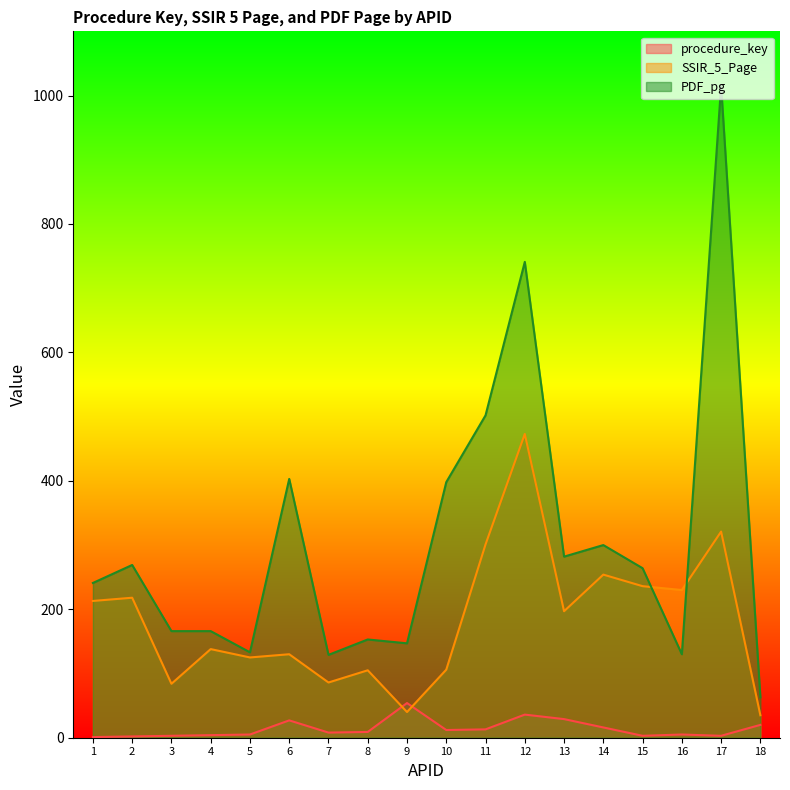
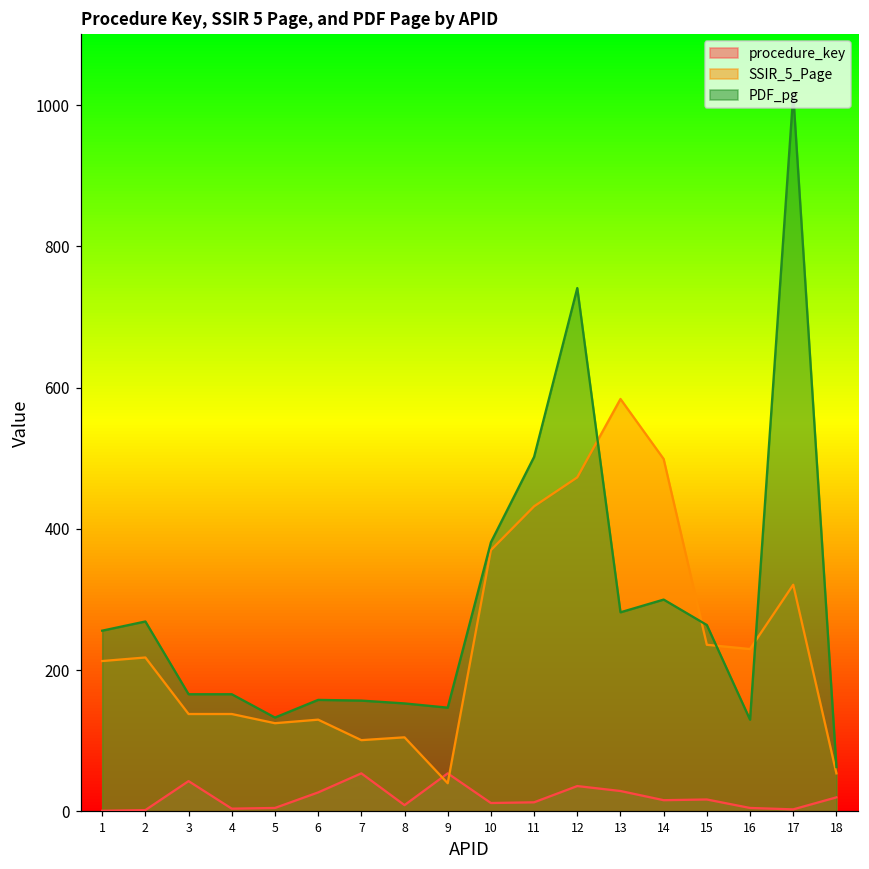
PDF_pg, 1: 240 -> 260
procedure_key, 3: 0 -> 40
SSIR_5_Page, 3: 80 -> 140
PDF_pg, 6: 400 -> 160
procedure_key, 7: 10 -> 50
SSIR_5_Page, 7: 90 -> 100
PDF_pg, 7: 130 -> 160
SSIR_5_Page, 10: 110 -> 370
PDF_pg, 10: 400 -> 380
SSIR_5_Page, 11: 300 -> 430
SSIR_5_Page, 13: 200 -> 580
SSIR_5_Page, 14: 250 -> 500
procedure_key, 15: 0 -> 20
SSIR_5_Page, 18: 40 -> 50
